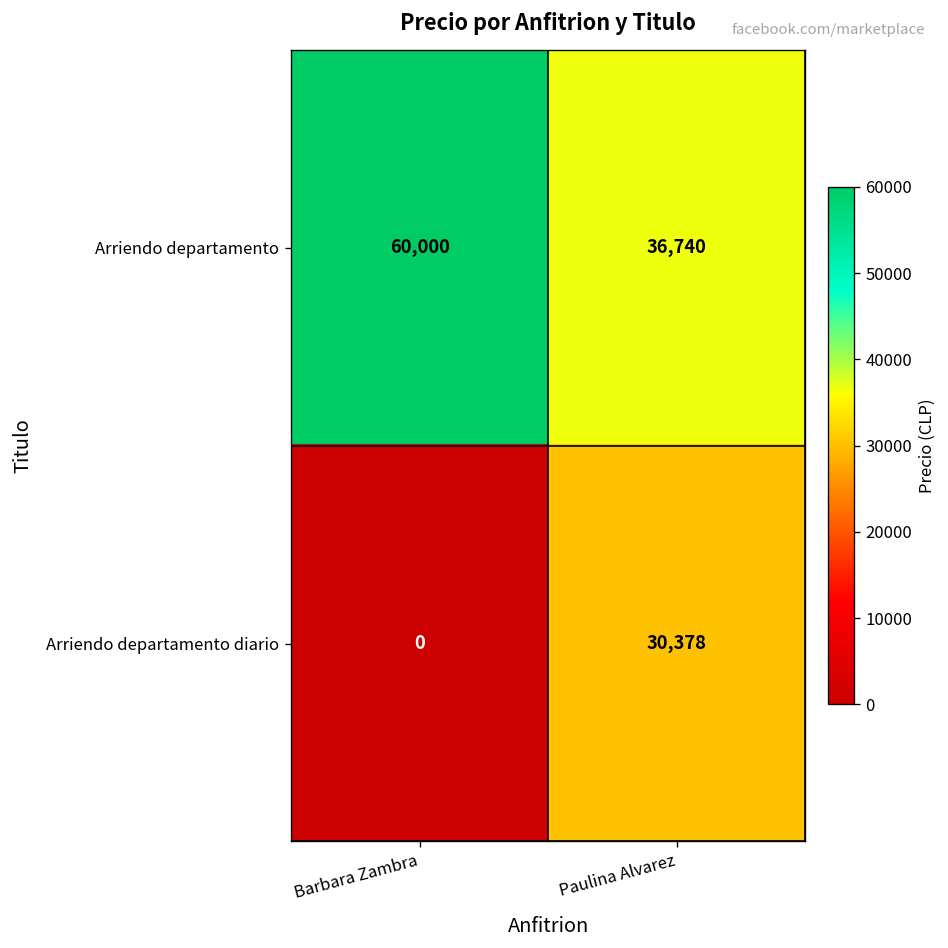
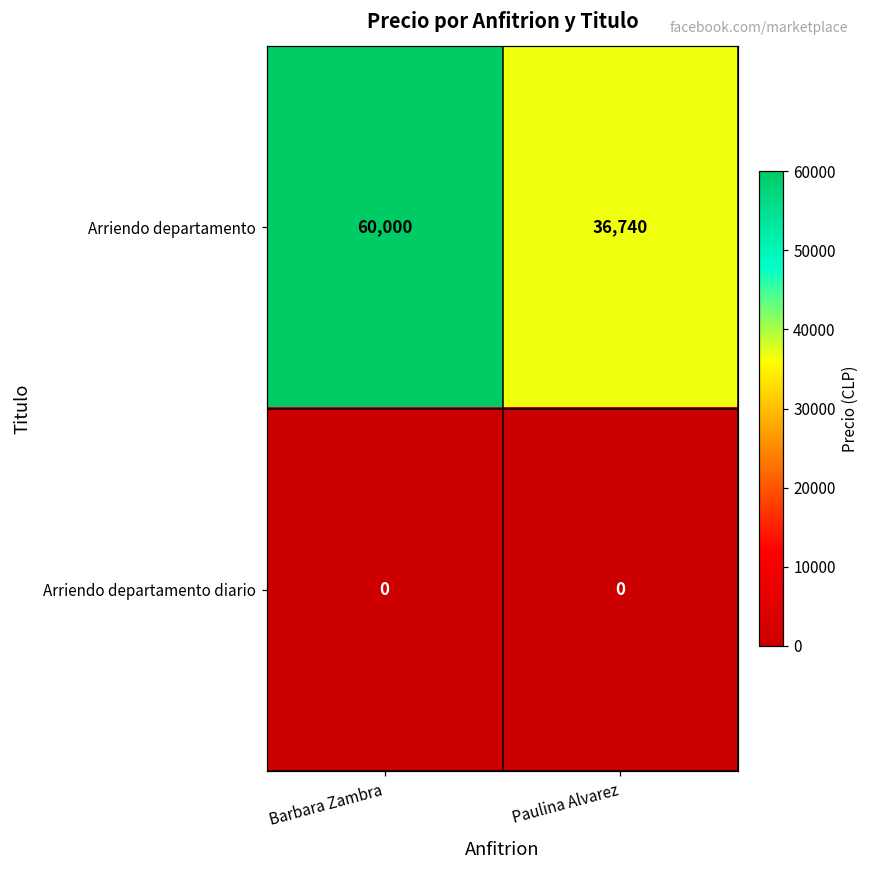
Arriendo departamento diario, Paulina Alvarez: 30,378 -> 0
